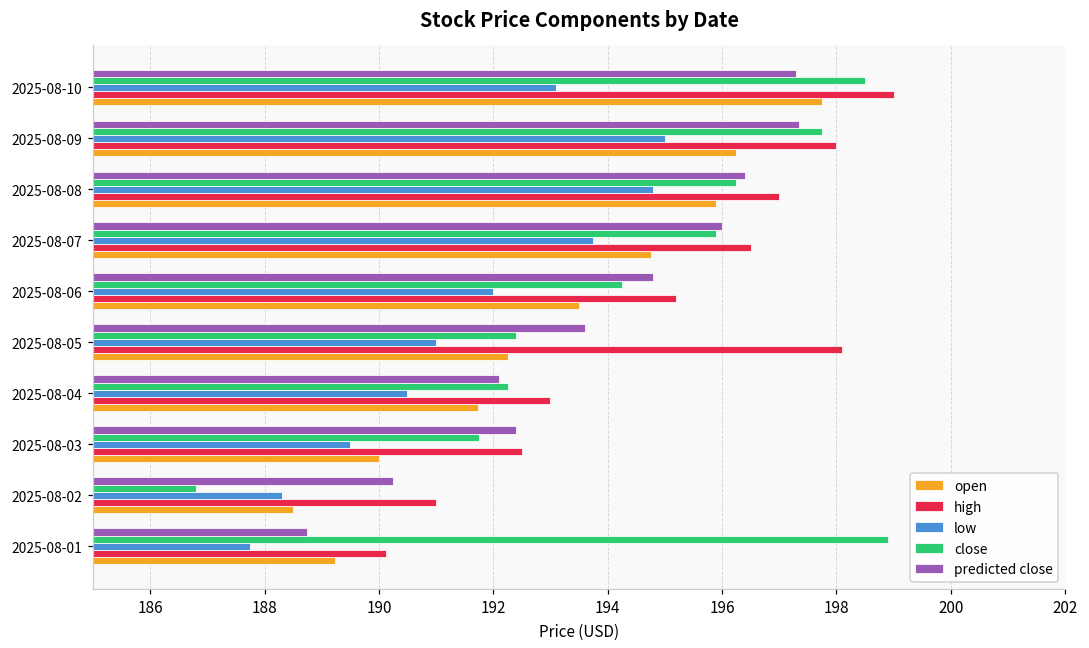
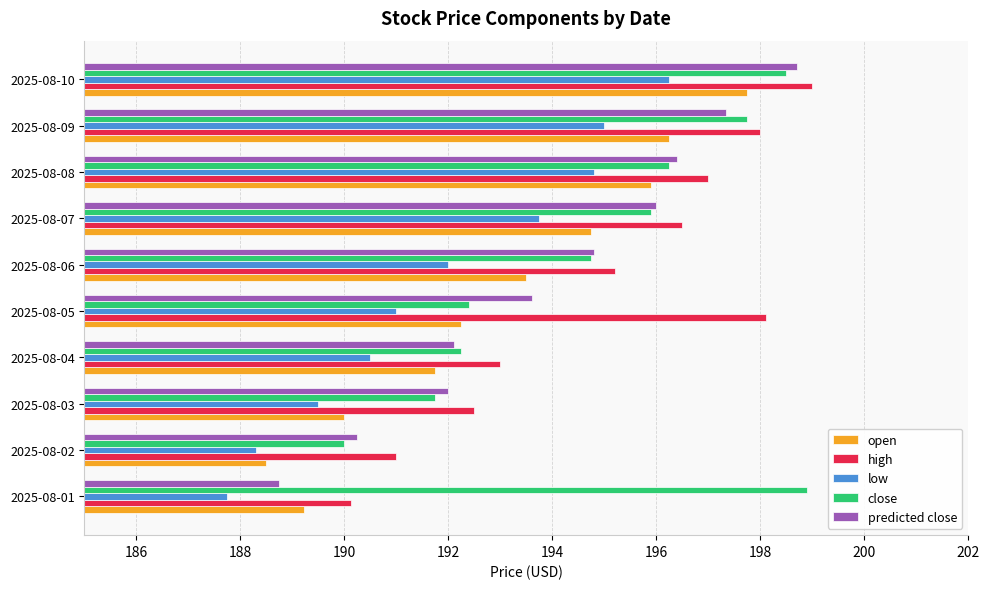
predicted close, 2025-08-10: 197.3 -> 198.7
low, 2025-08-10: 193.1 -> 196.3
close, 2025-08-06: 194.3 -> 194.8
predicted close, 2025-08-03: 192.4 -> 192.0
close, 2025-08-02: 186.8 -> 190.0
